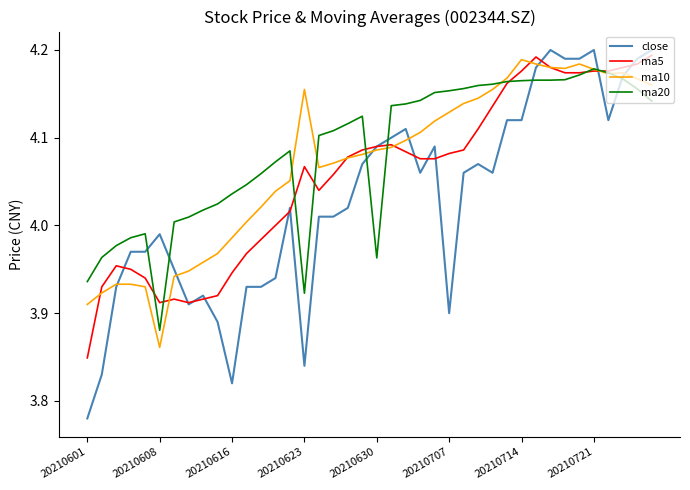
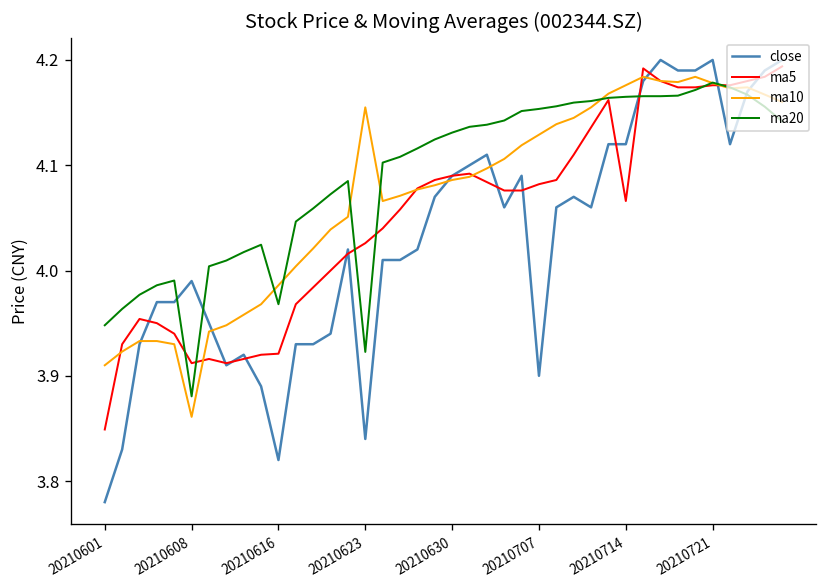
ma20, 20210601: 3.94 -> 3.95
ma5, 20210616: 3.95 -> 3.92
ma20, 20210616: 4.04 -> 3.97
ma5, 20210623: 4.07 -> 4.03
ma20, 20210630: 3.96 -> 4.13
ma5, 20210714: 4.18 -> 4.07
ma10, 20210714: 4.19 -> 4.18
